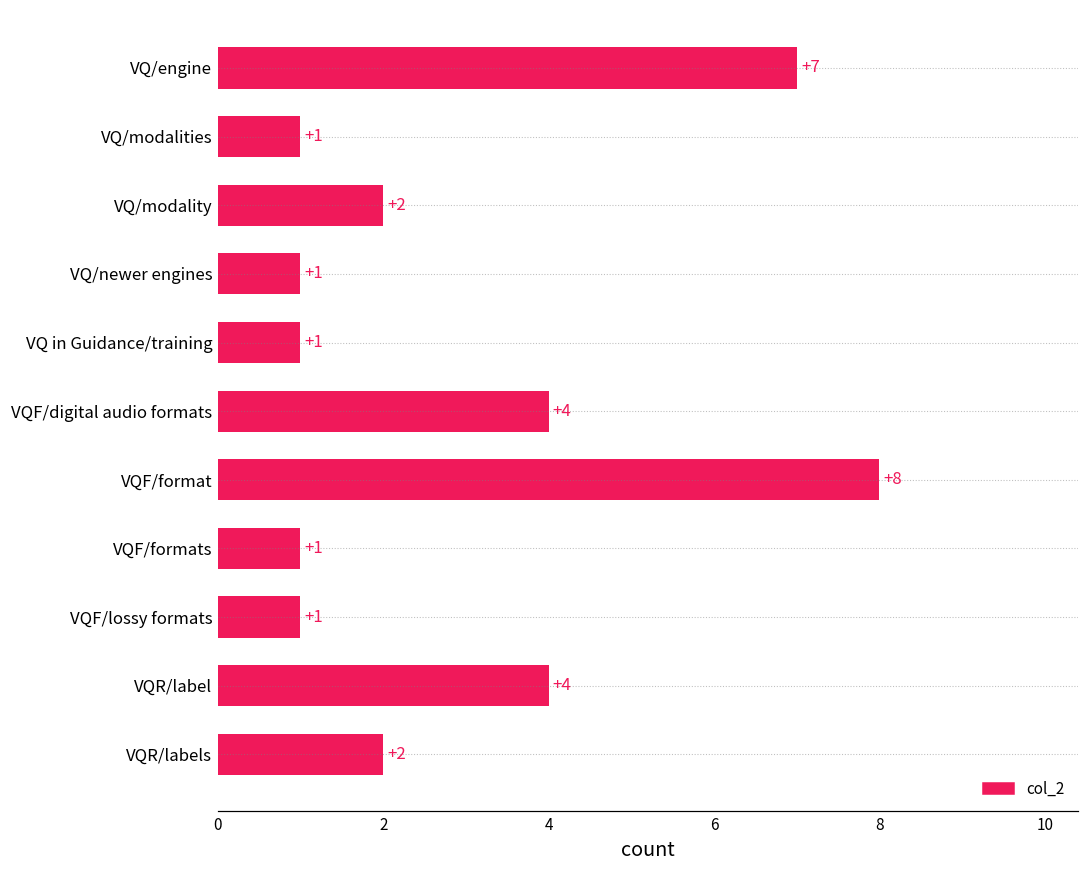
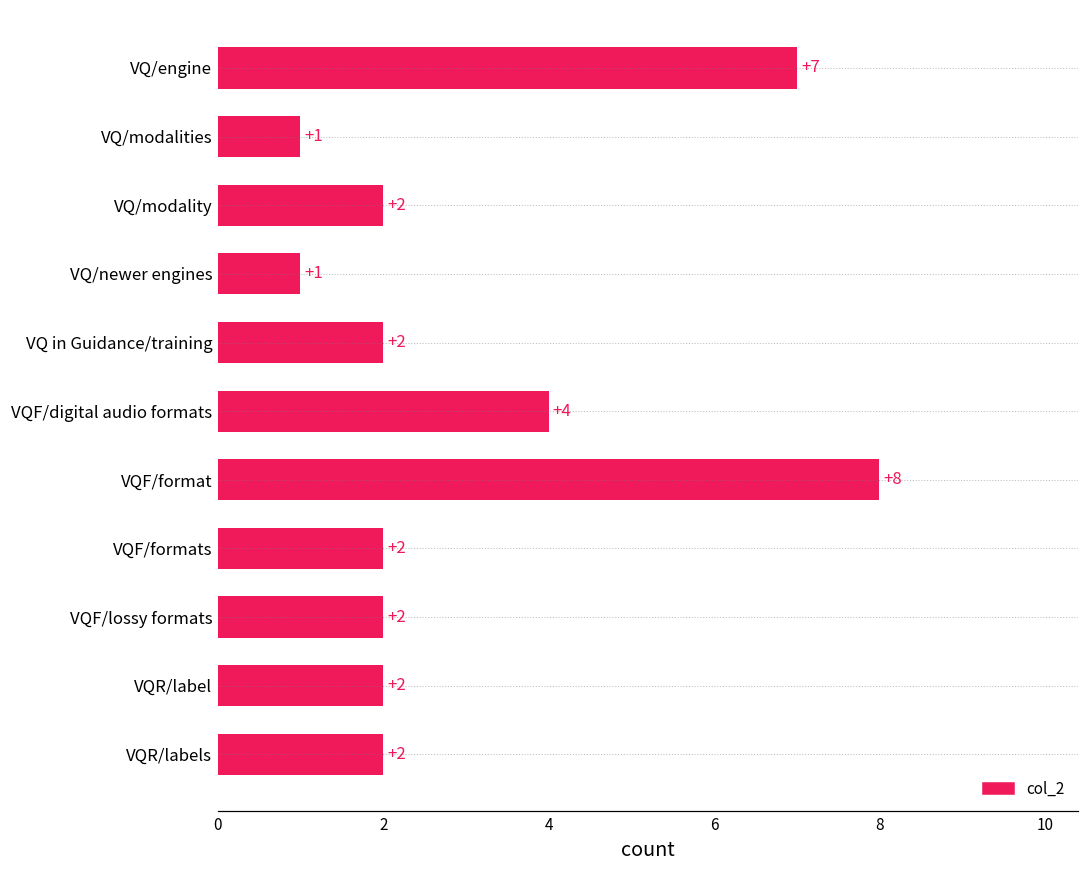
VQ in Guidance/training: +1 -> +2
VQF/formats: +1 -> +2
VQF/lossy formats: +1 -> +2
VQR/label: +4 -> +2
